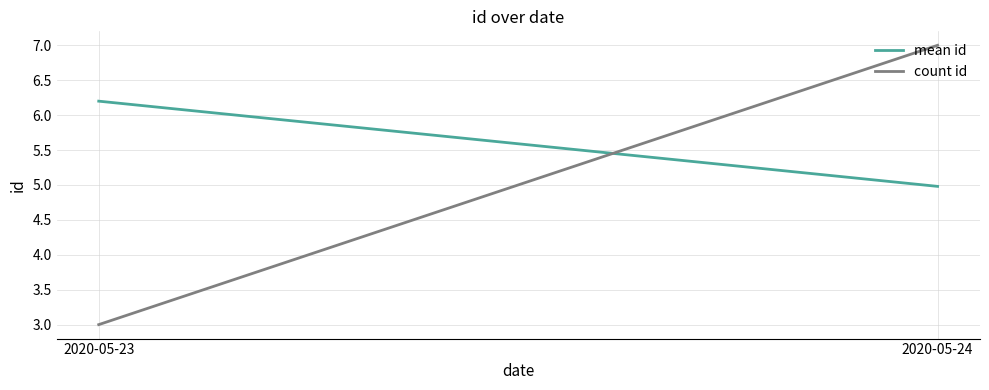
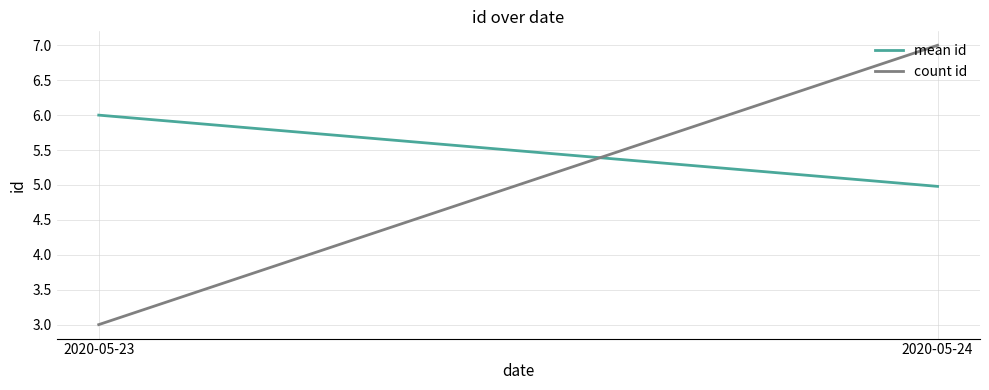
mean id, 2020-05-23: 6.2 -> 6.0
